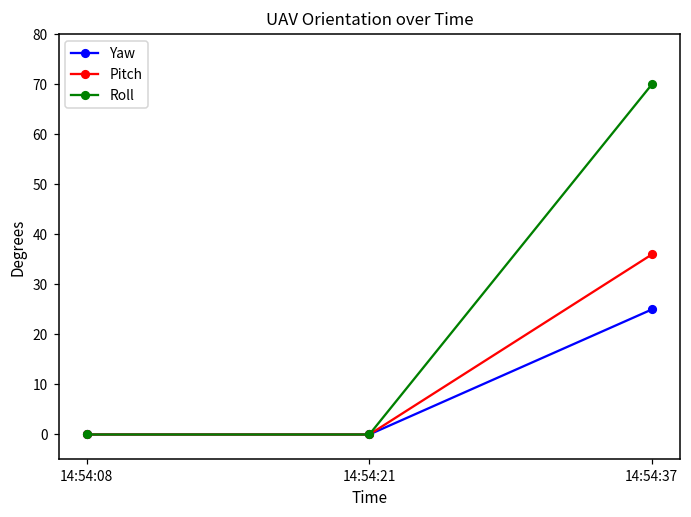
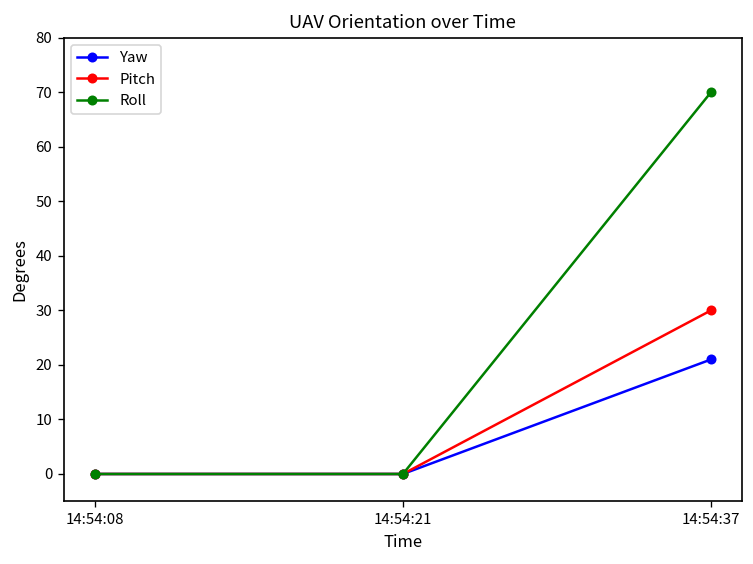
Yaw, 14:54:37: 25 -> 21
Pitch, 14:54:37: 36 -> 30
